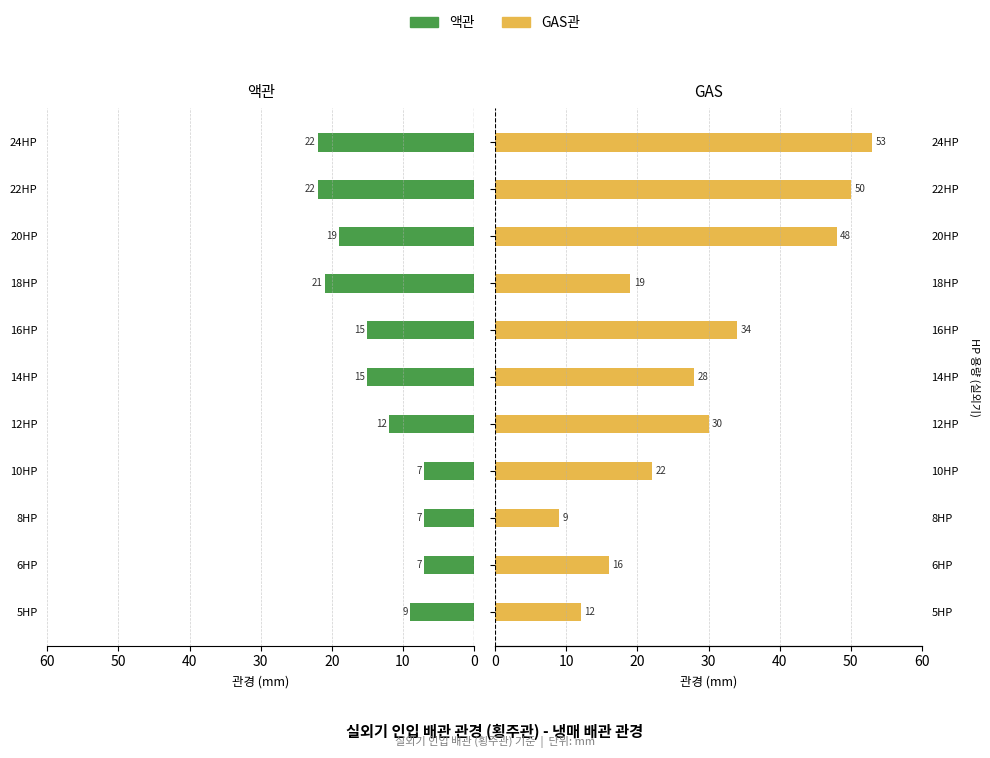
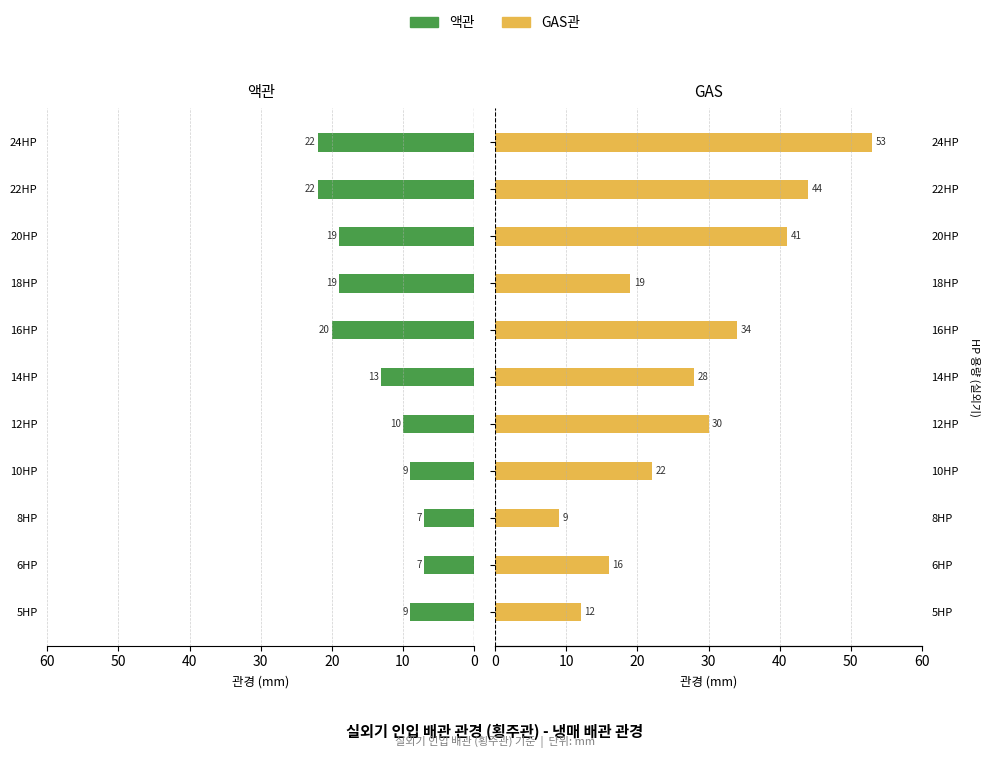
액관, 18HP: 21 -> 19
액관, 16HP: 15 -> 20
액관, 14HP: 15 -> 13
액관, 12HP: 12 -> 10
액관, 10HP: 7 -> 9
GAS, 22HP: 50 -> 44
GAS, 20HP: 48 -> 41
